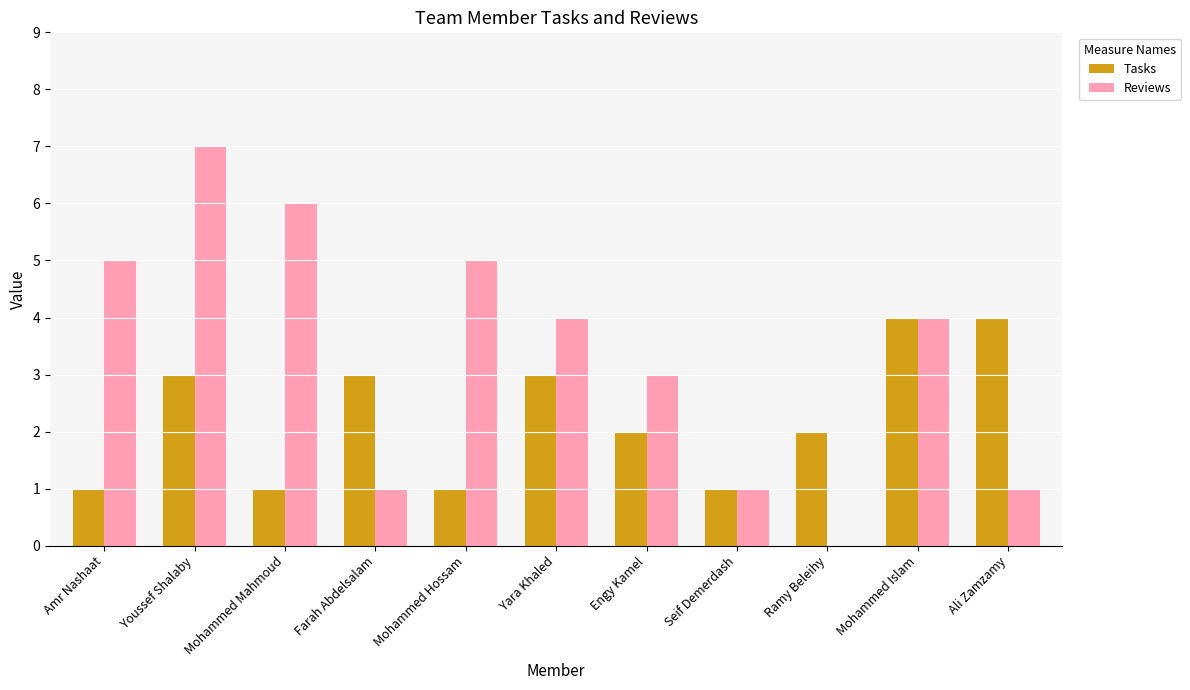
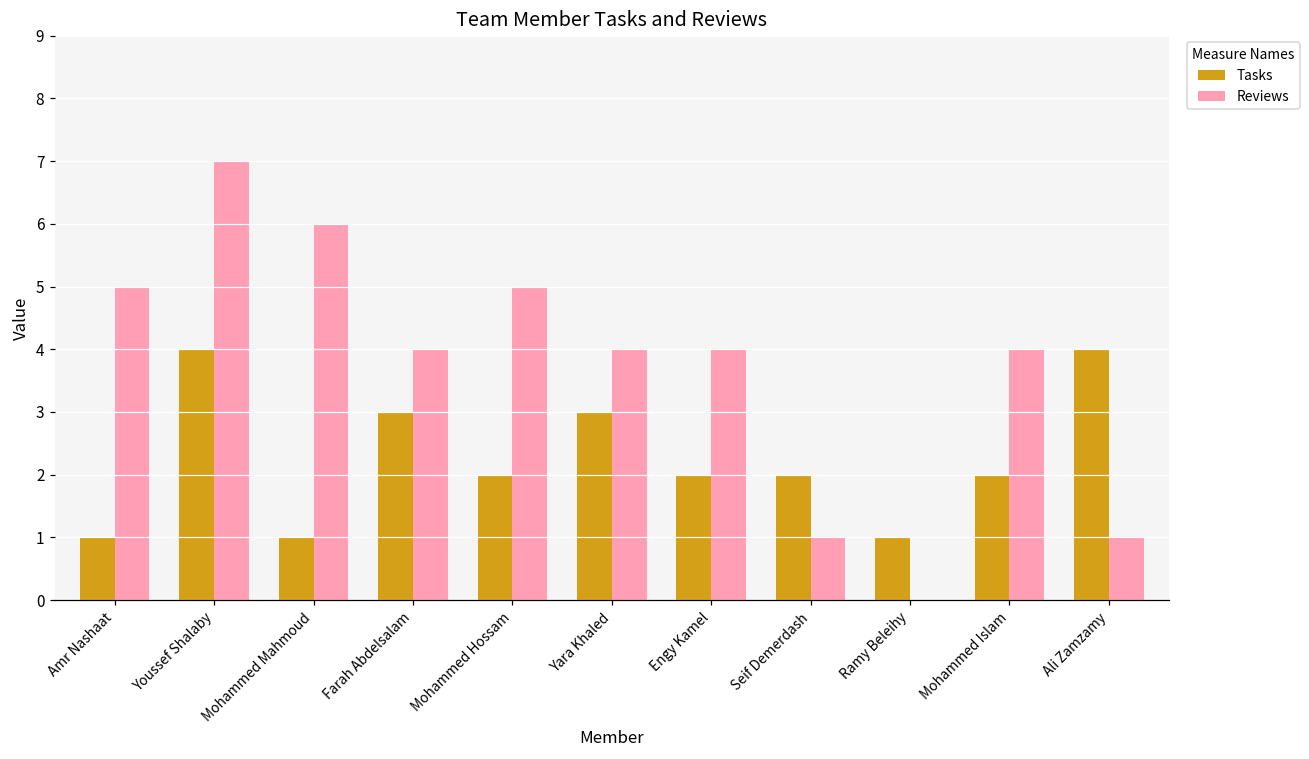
Tasks, Youssef Shalaby: 3 -> 4
Reviews, Farah Abdelsalam: 1 -> 4
Tasks, Mohammed Hossam: 1 -> 2
Reviews, Engy Kamel: 3 -> 4
Tasks, Seif Demerdash: 1 -> 2
Tasks, Ramy Beleihy: 2 -> 1
Tasks, Mohammed Islam: 4 -> 2
